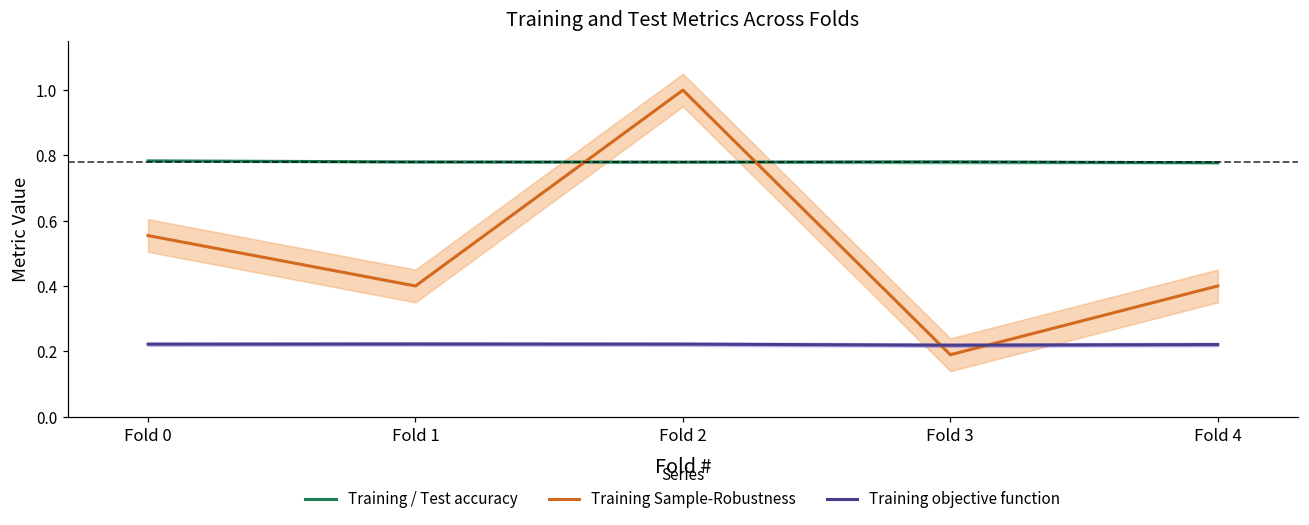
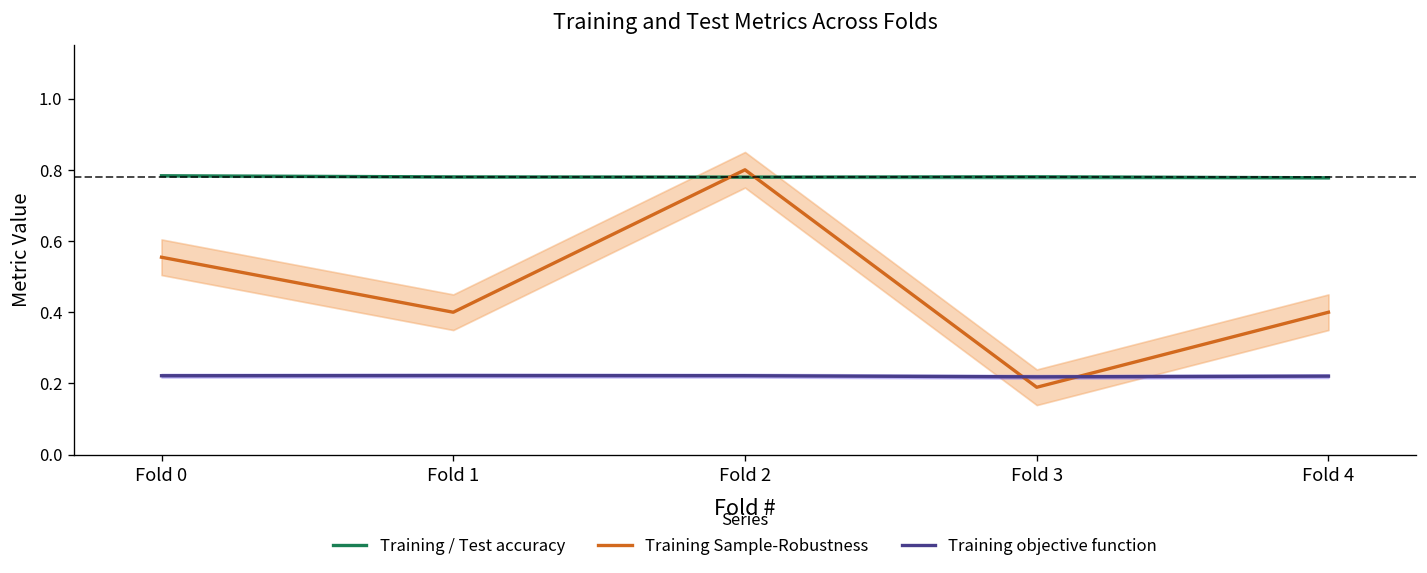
Training Sample-Robustness, Fold 2: 1.0 -> 0.8
